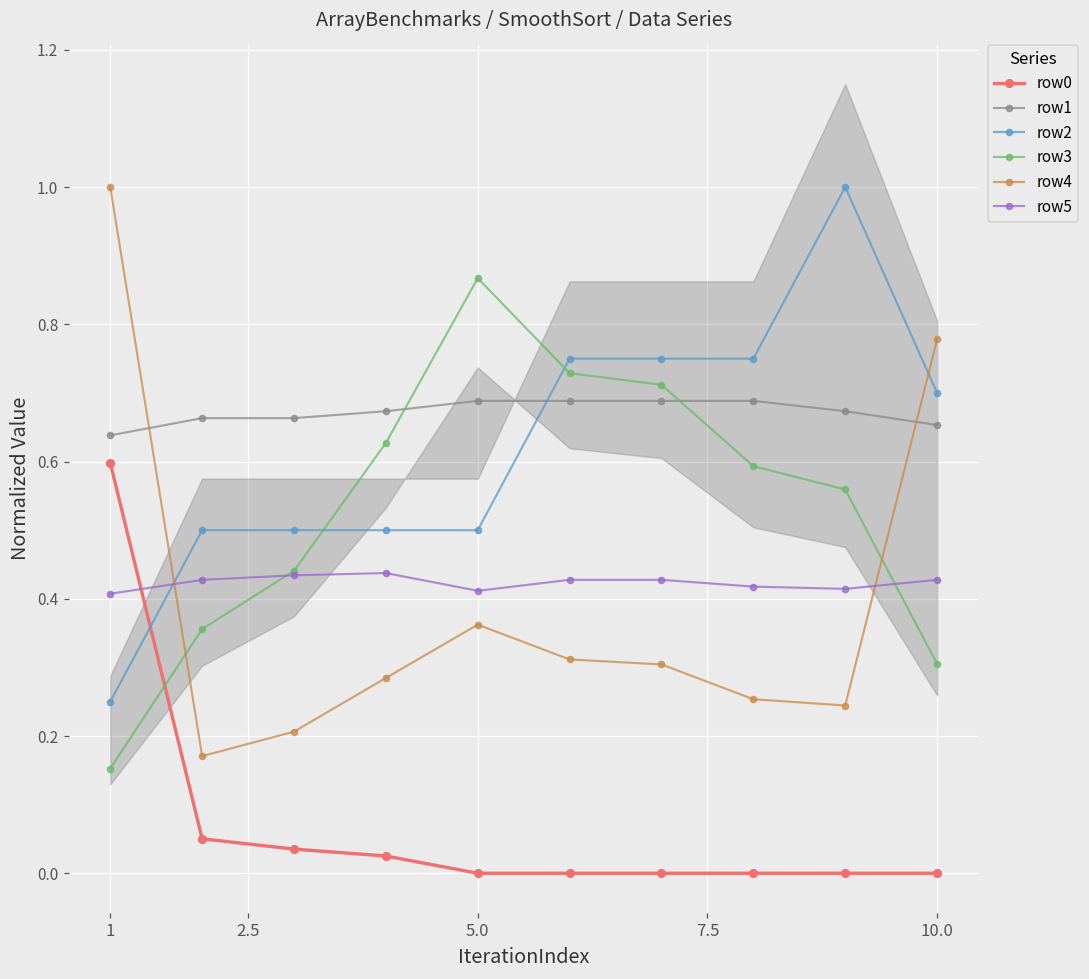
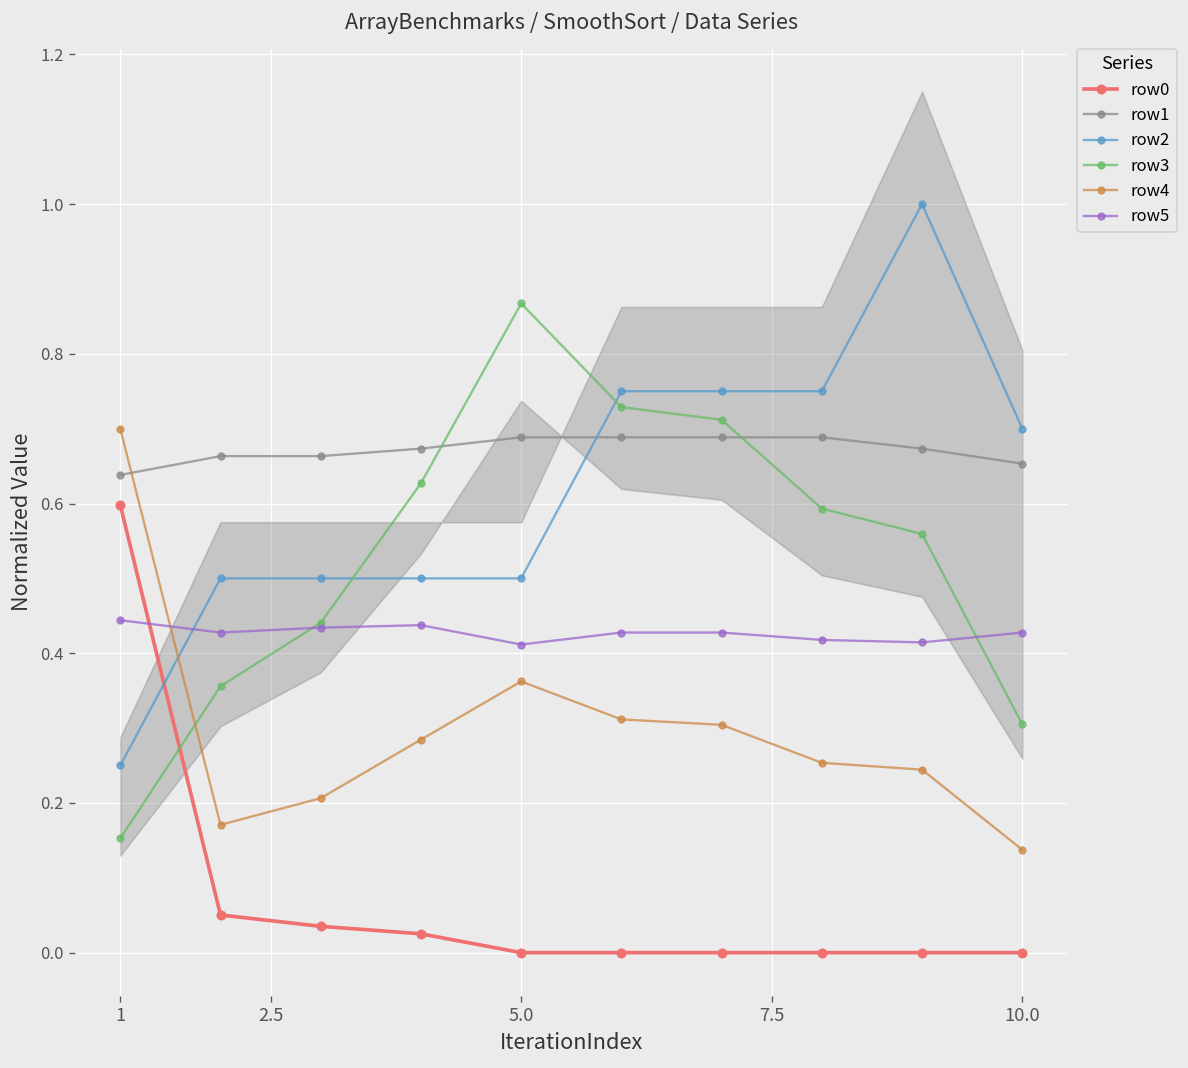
row4, 1: 1.0 -> 0.7
row5, 1: 0.41 -> 0.44
row4, 10.0: 0.78 -> 0.14
